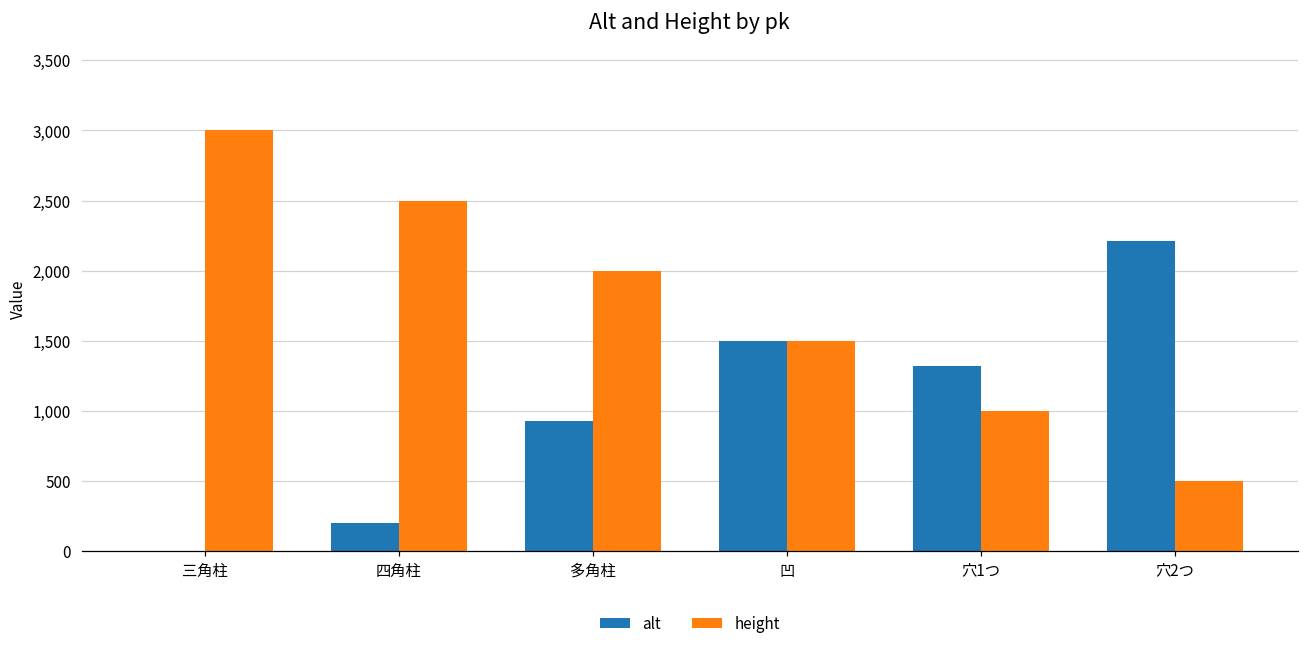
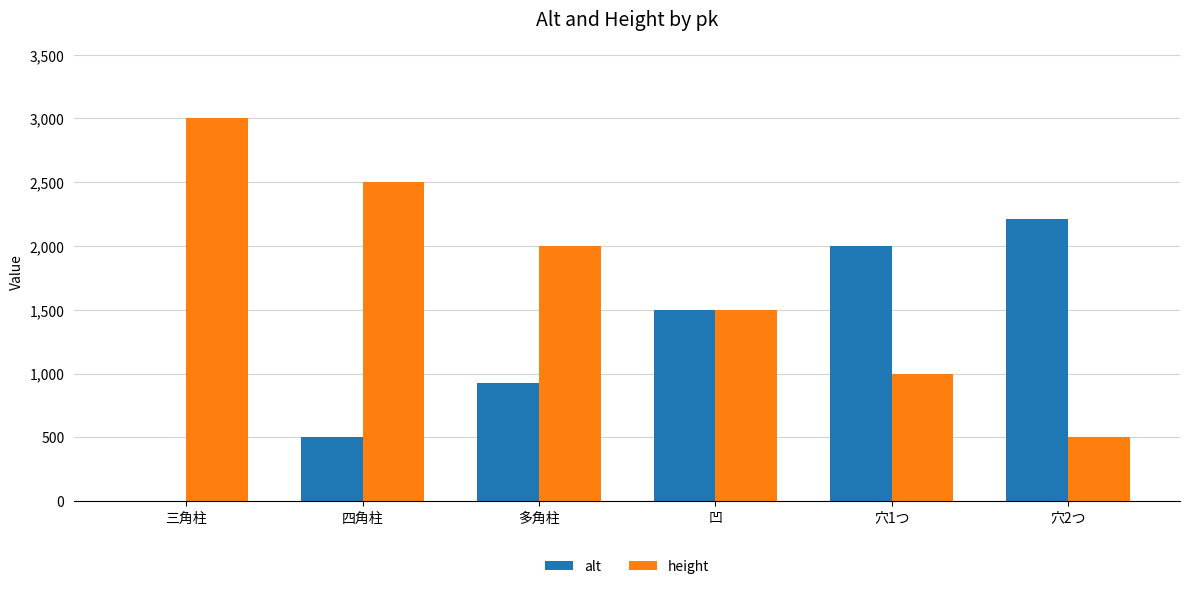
alt, 四角柱: 200 -> 500
alt, 穴1つ: 1,320 -> 2,000
